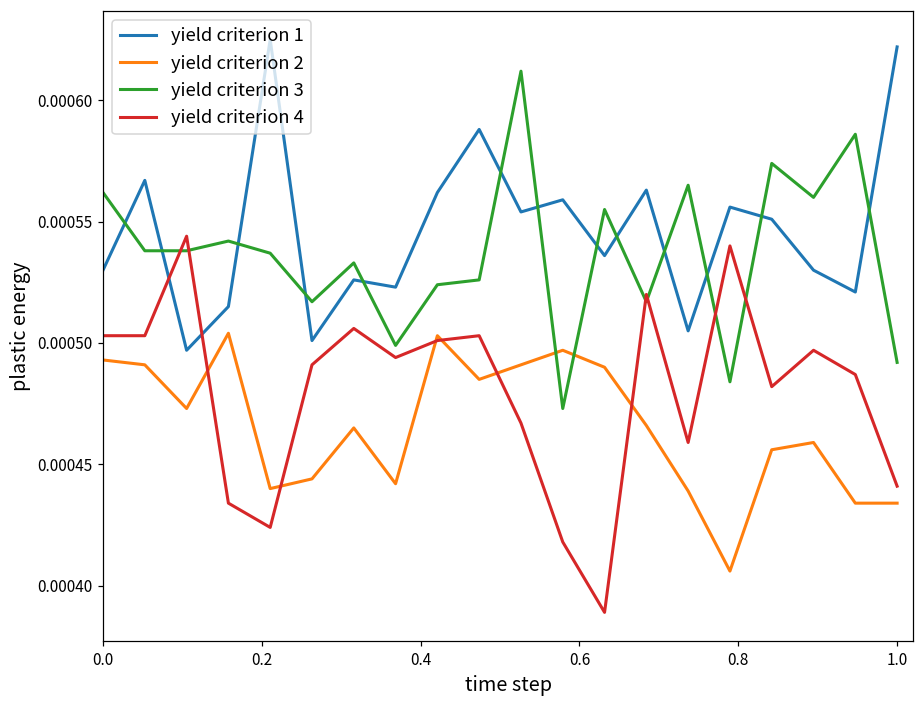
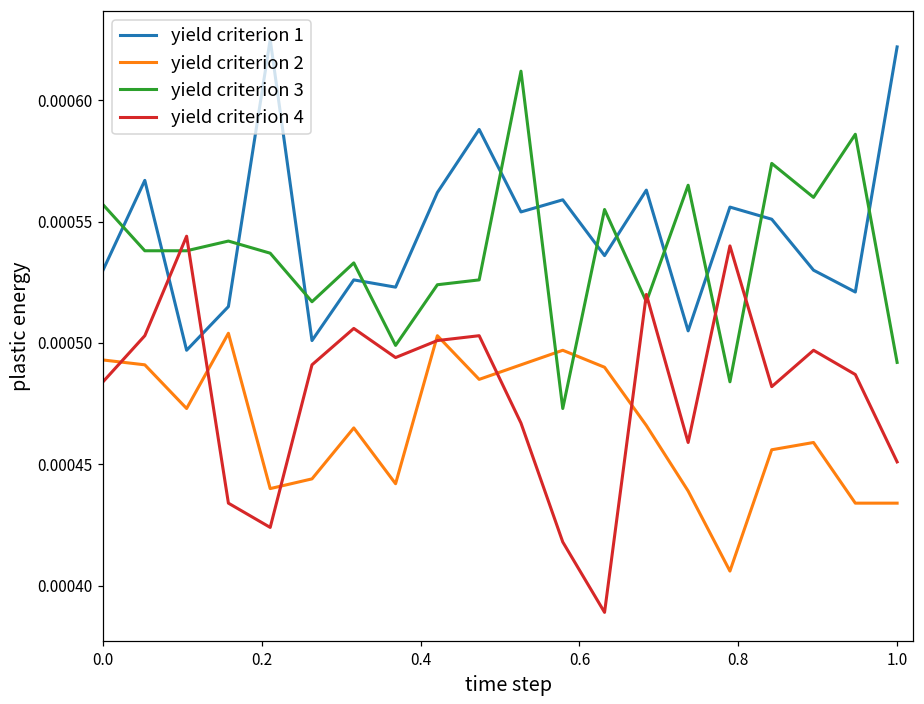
yield criterion 3, 0.0: 0.000562 -> 0.000557
yield criterion 4, 0.0: 0.000503 -> 0.000484
yield criterion 4, 1.0: 0.000441 -> 0.000451
